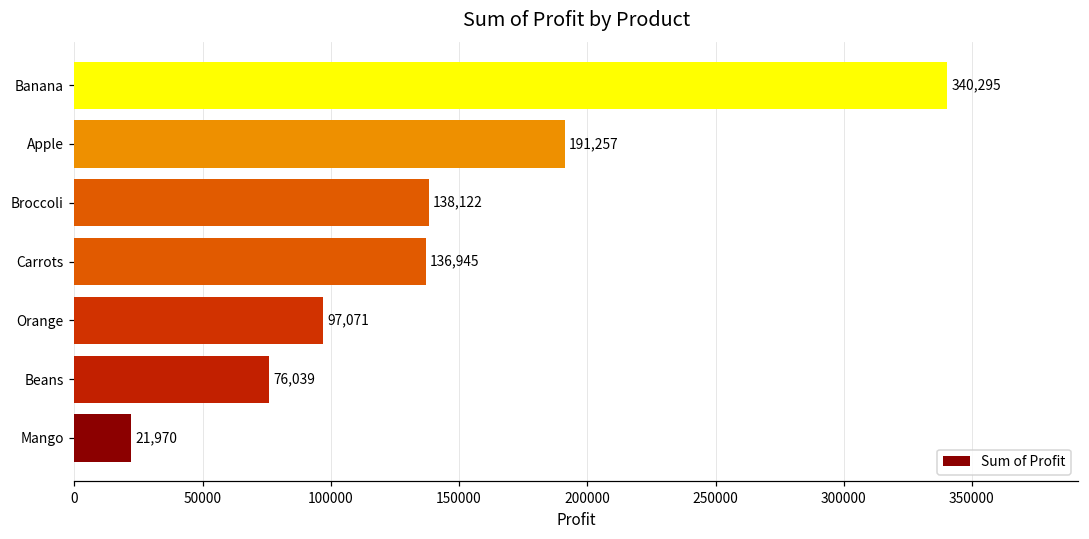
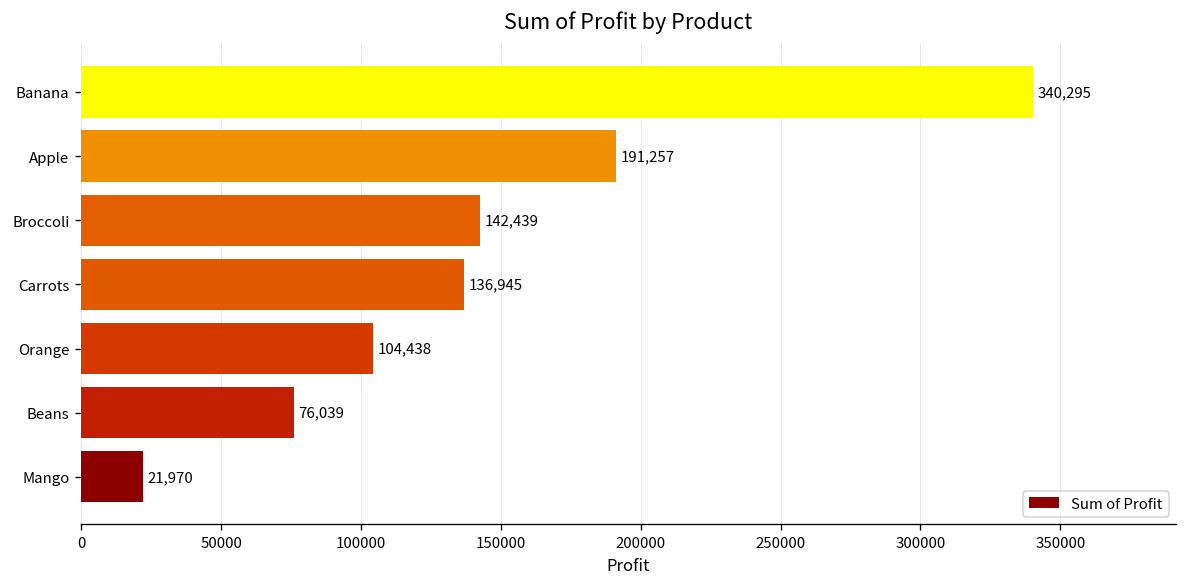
Broccoli: 138,122 -> 142,439
Orange: 97,071 -> 104,438
